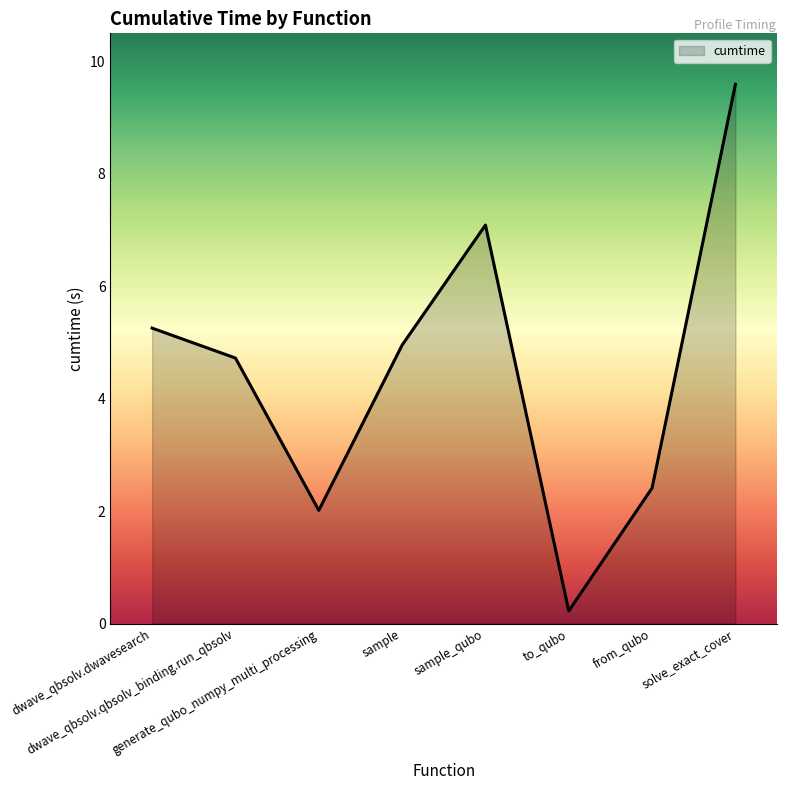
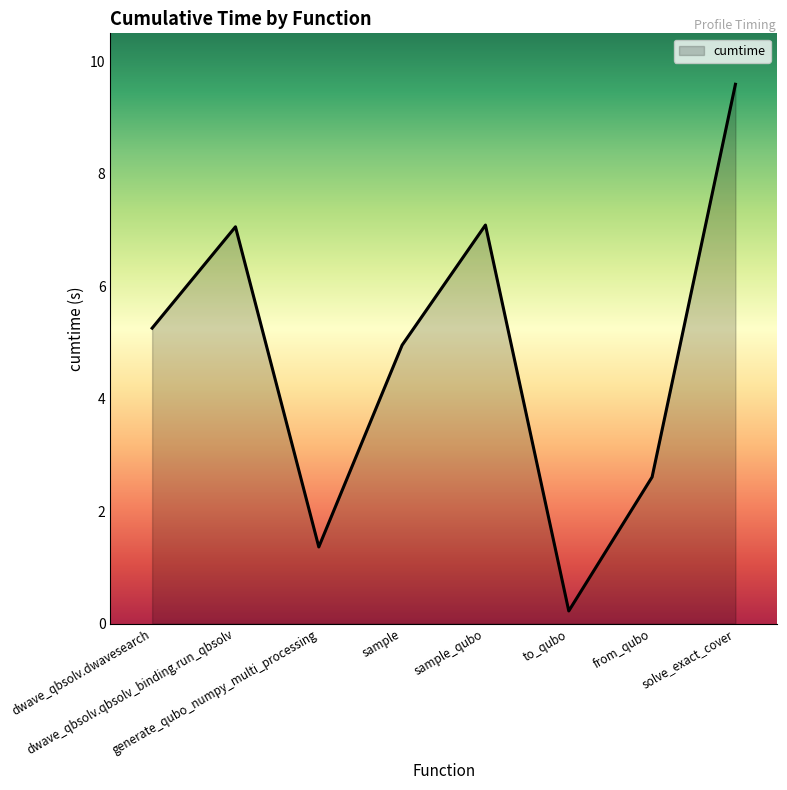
dwave_qbsolv.qbsolv_binding.run_qbsolv: 4.7 -> 7.1
generate_qubo_numpy_multi_processing: 2.0 -> 1.4
from_qubo: 2.4 -> 2.6
